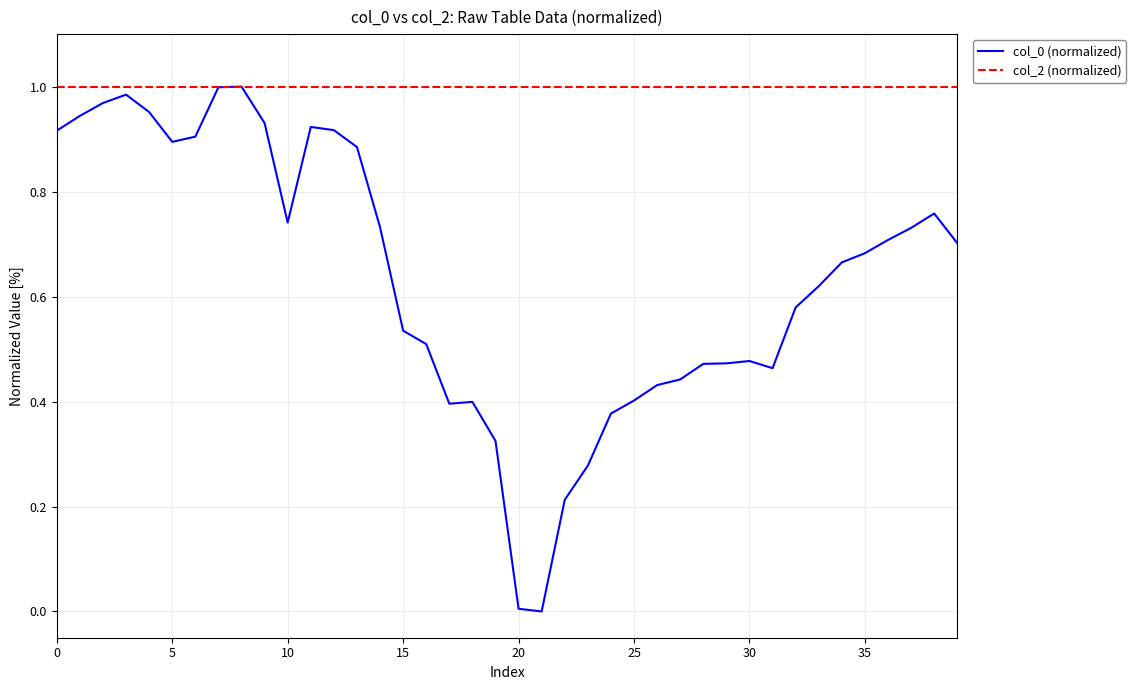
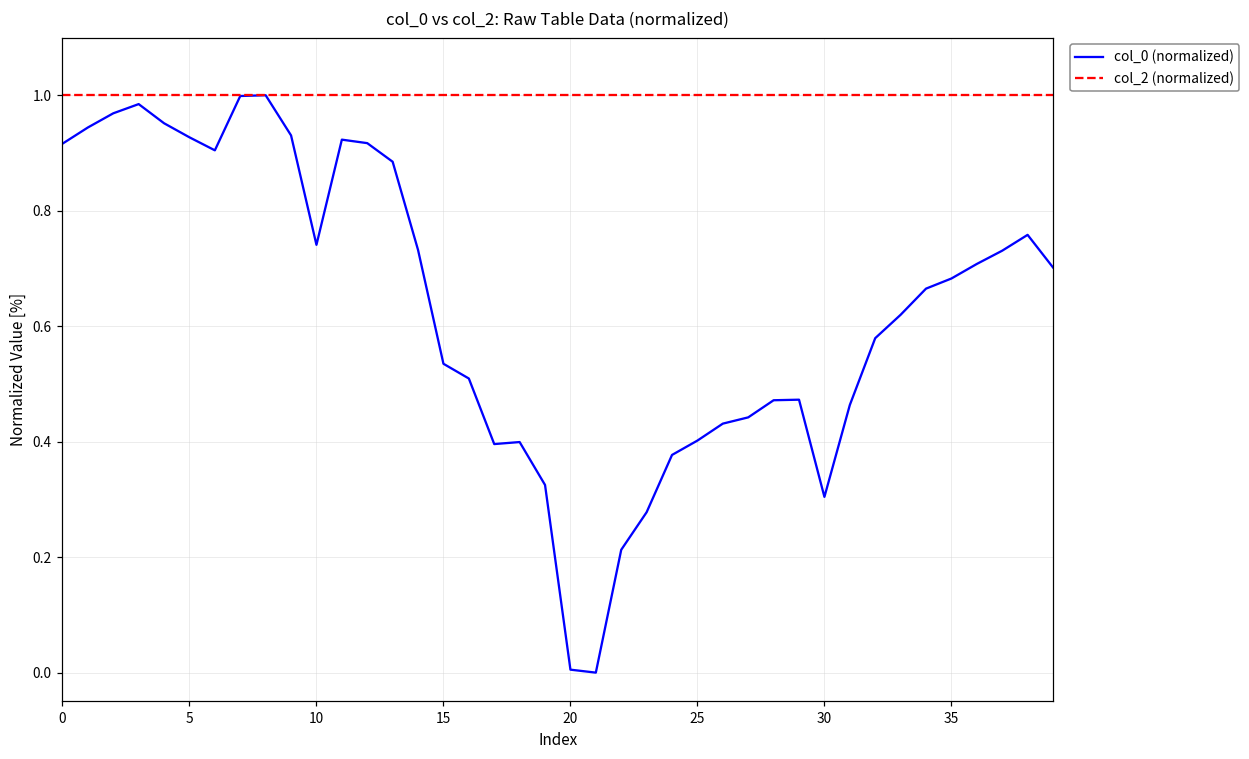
col_0 (normalized), 5: 0.89 -> 0.93
col_0 (normalized), 30: 0.48 -> 0.30
